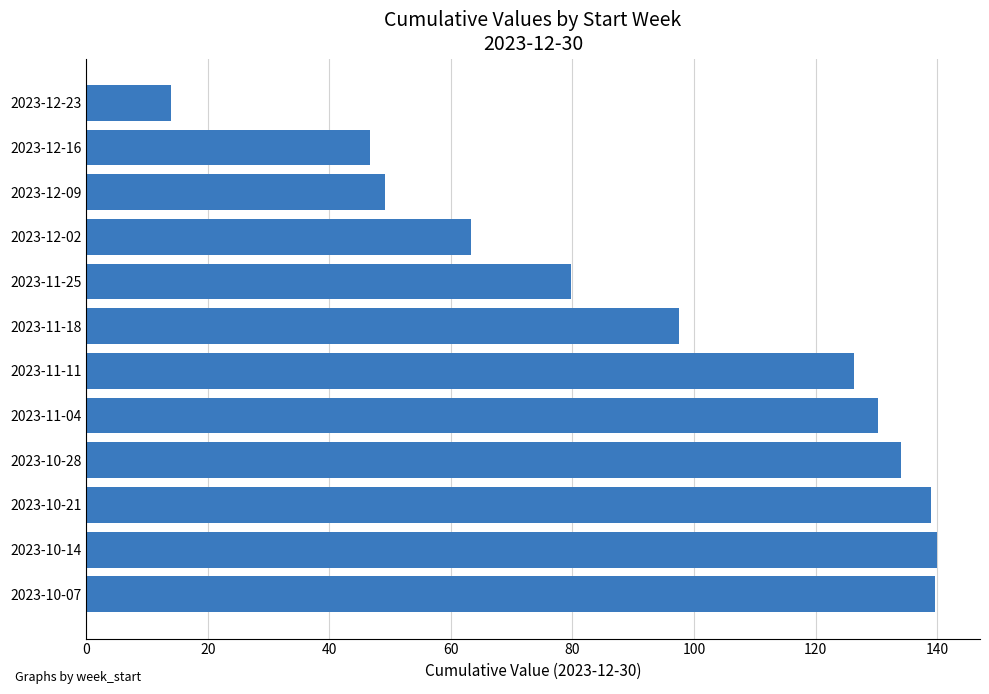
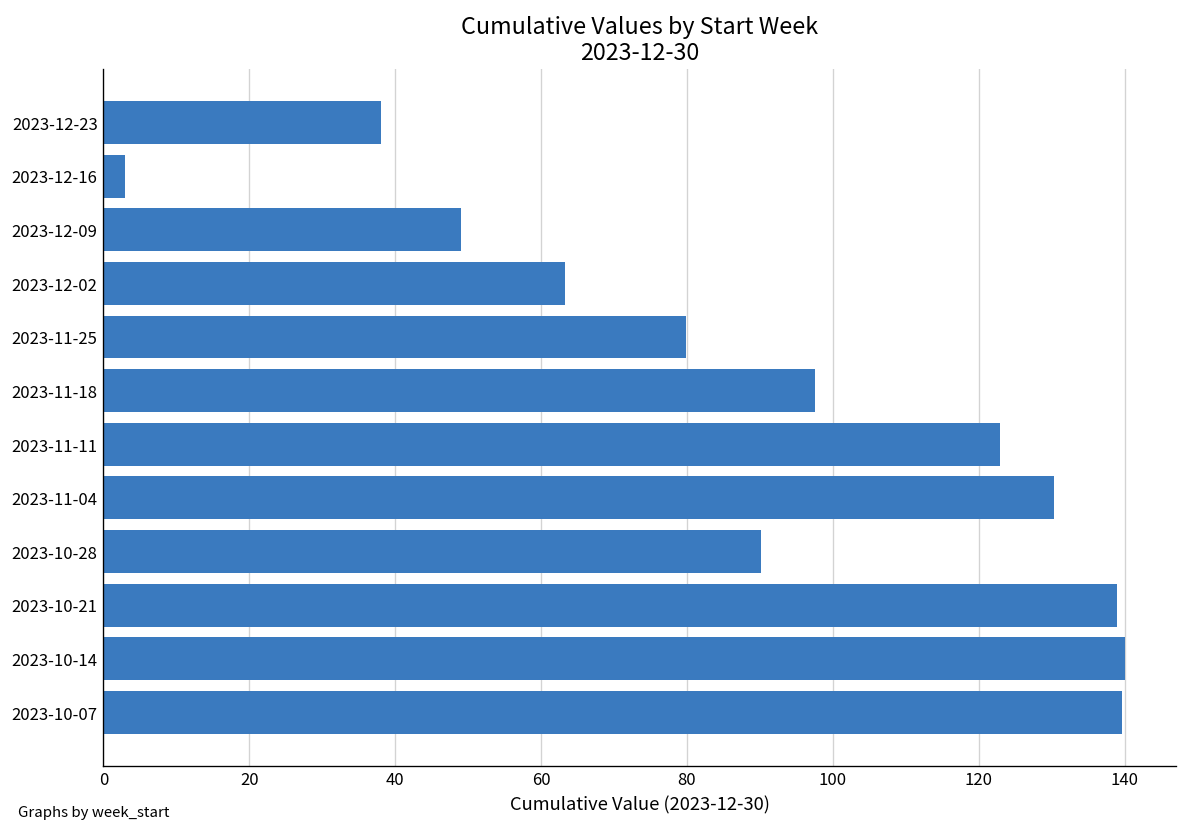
2023-12-23: 14 -> 38
2023-12-16: 47 -> 3
2023-11-11: 126 -> 123
2023-10-28: 134 -> 90
